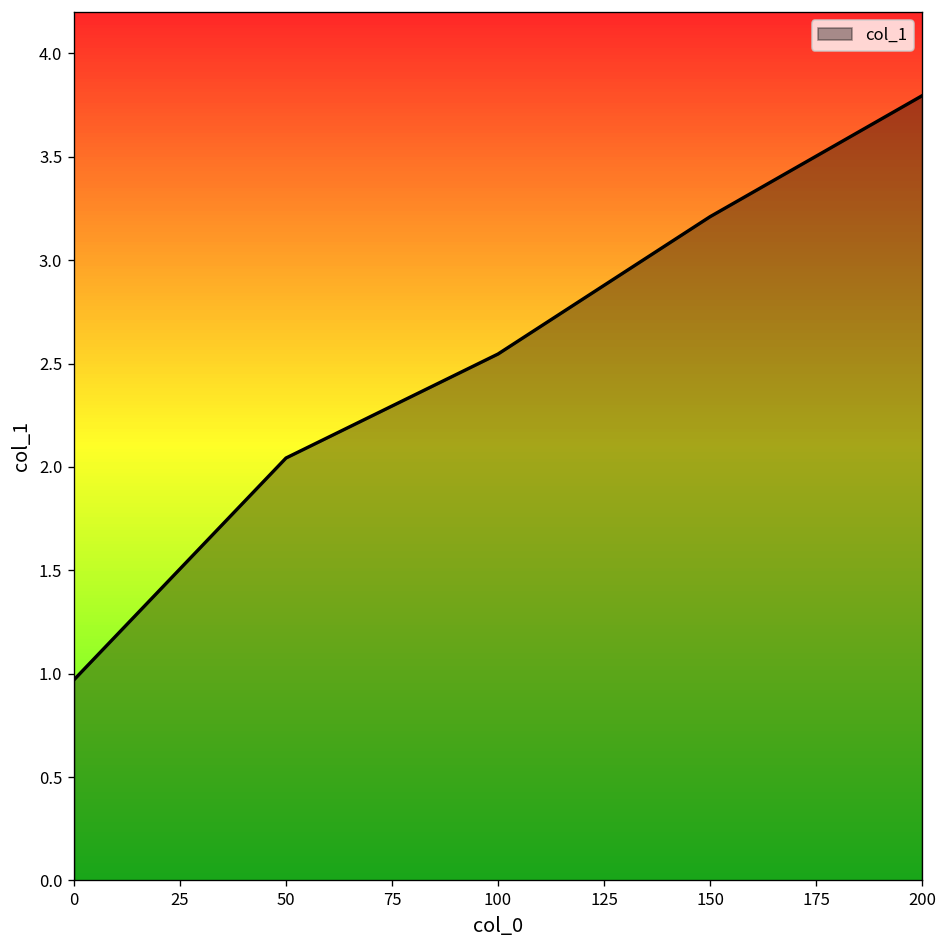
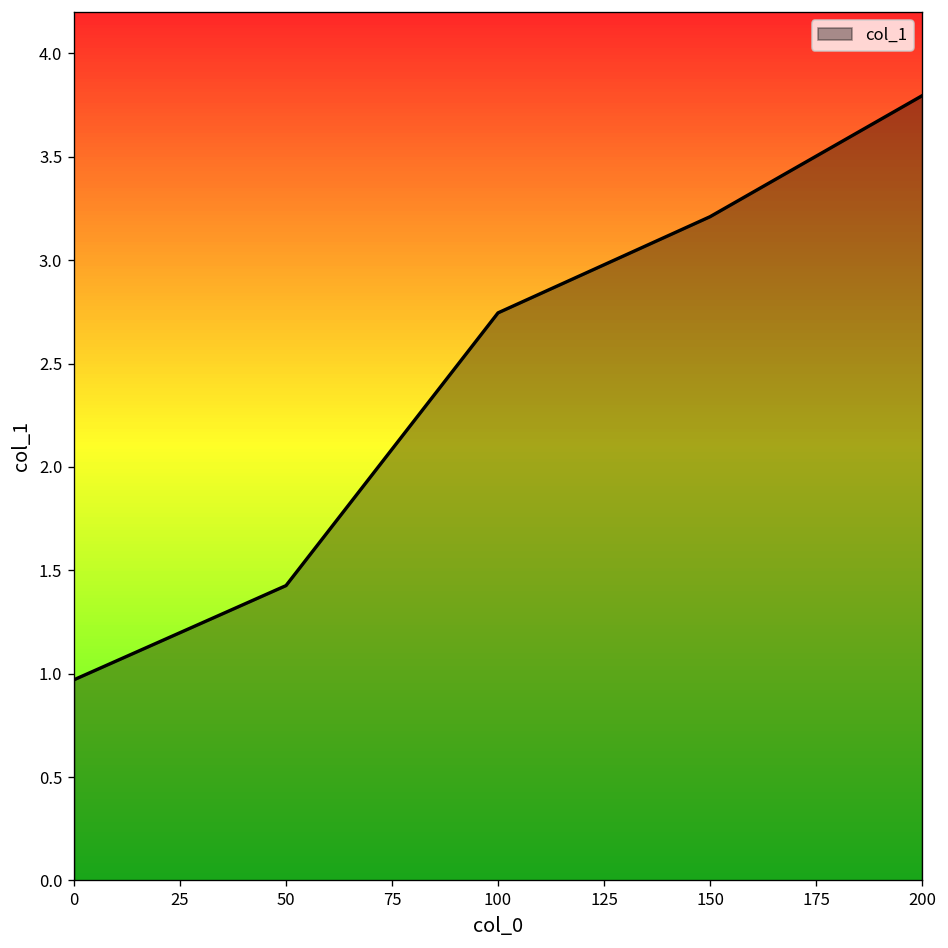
50: 2.04 -> 1.43
100: 2.55 -> 2.75
